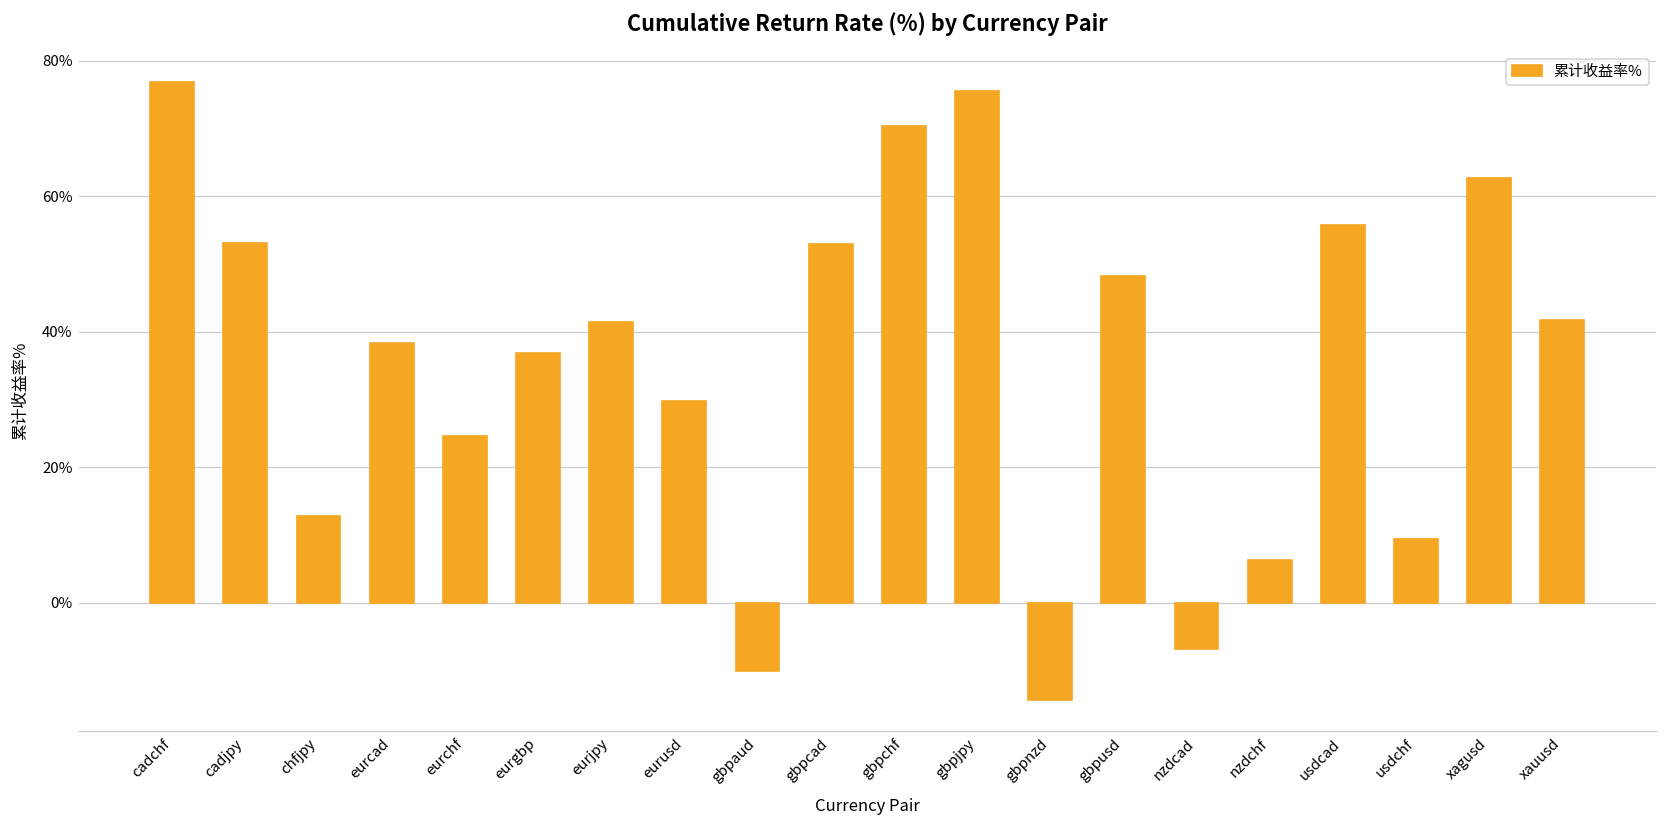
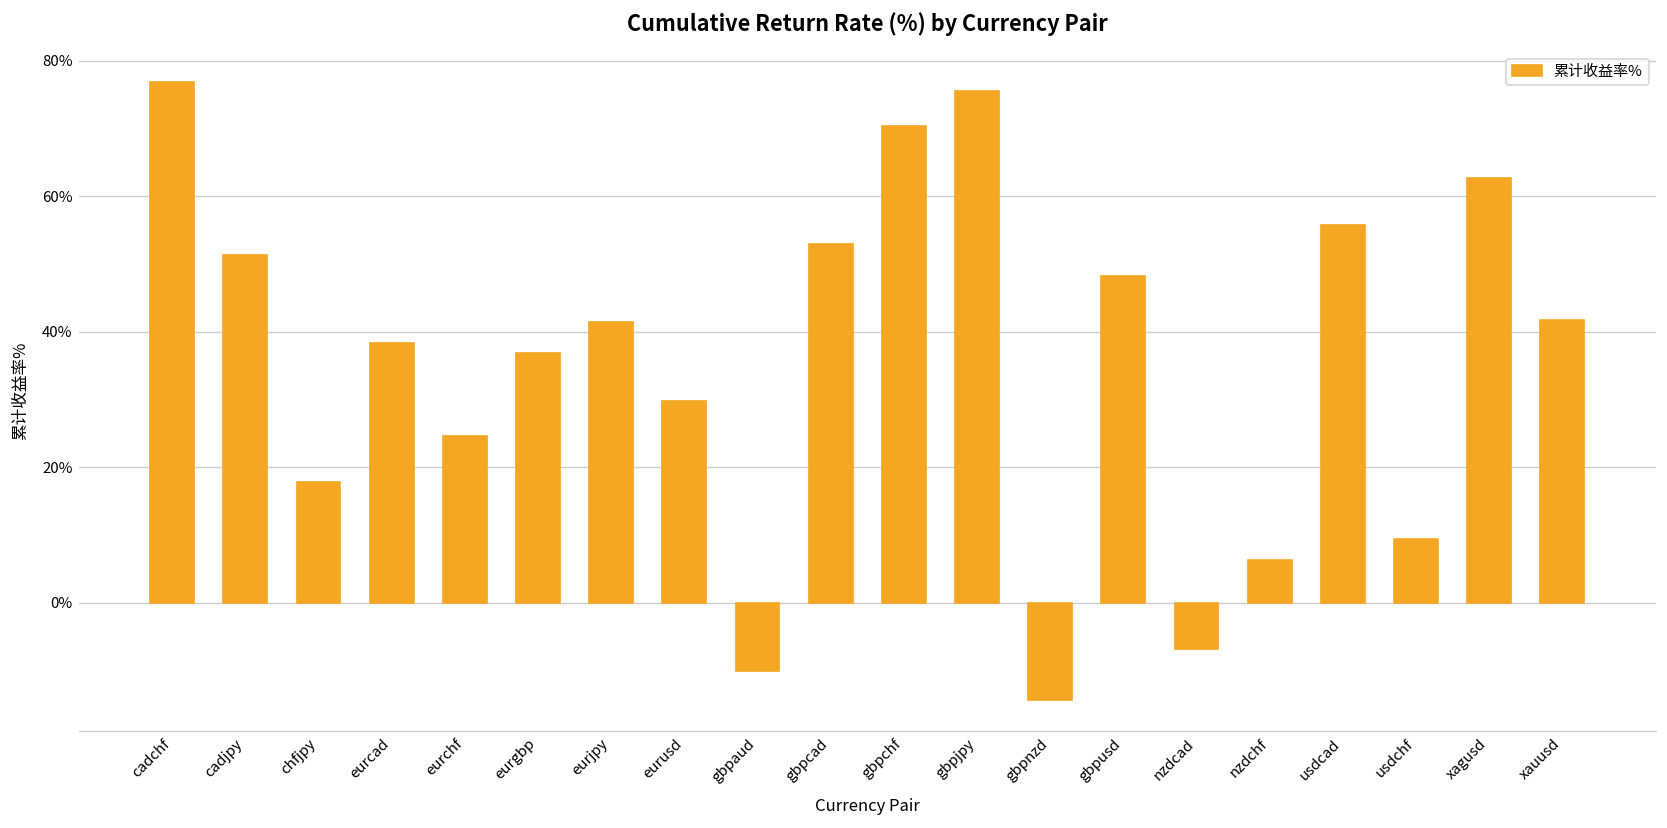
cadjpy: 53% -> 51%
chfjpy: 13% -> 18%
